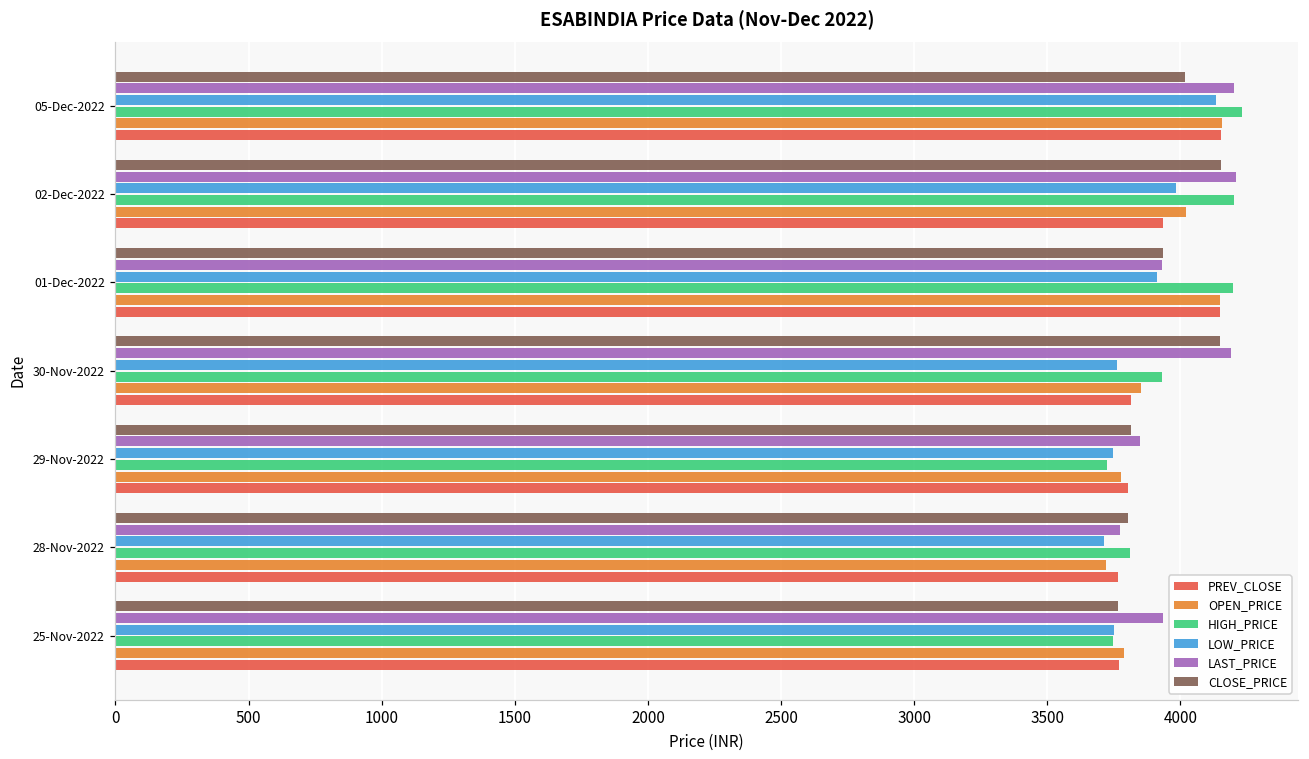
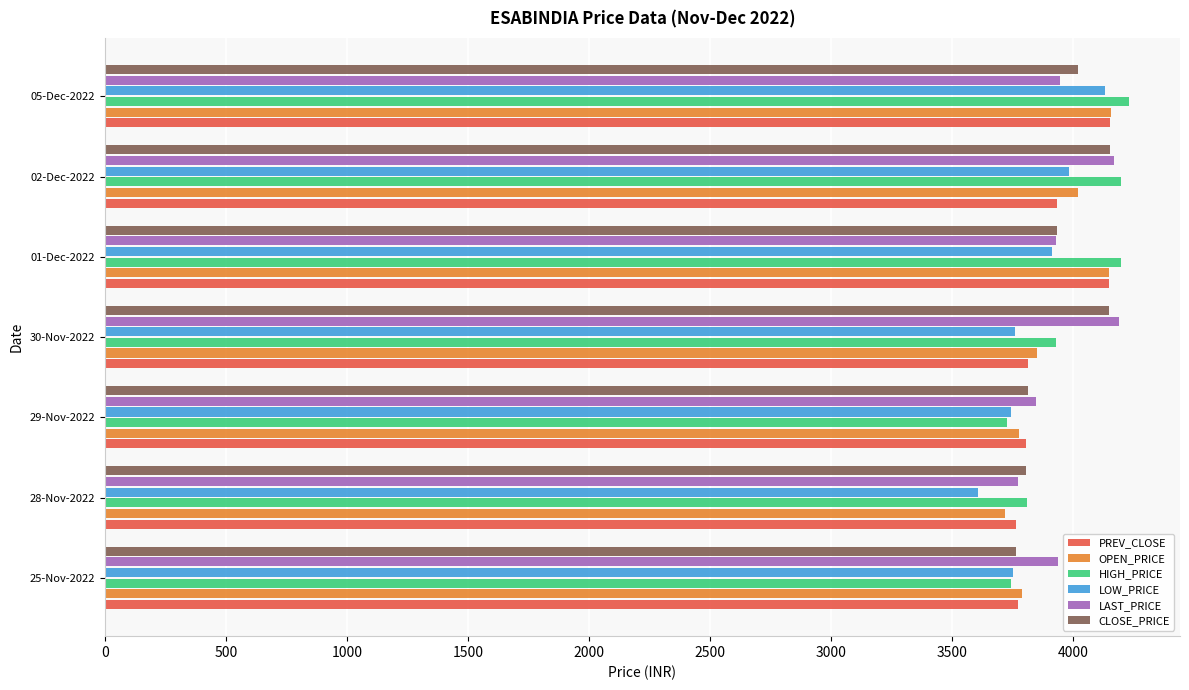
LAST_PRICE, 05-Dec-2022: 4200 -> 3950
LAST_PRICE, 02-Dec-2022: 4210 -> 4170
LOW_PRICE, 28-Nov-2022: 3710 -> 3610
